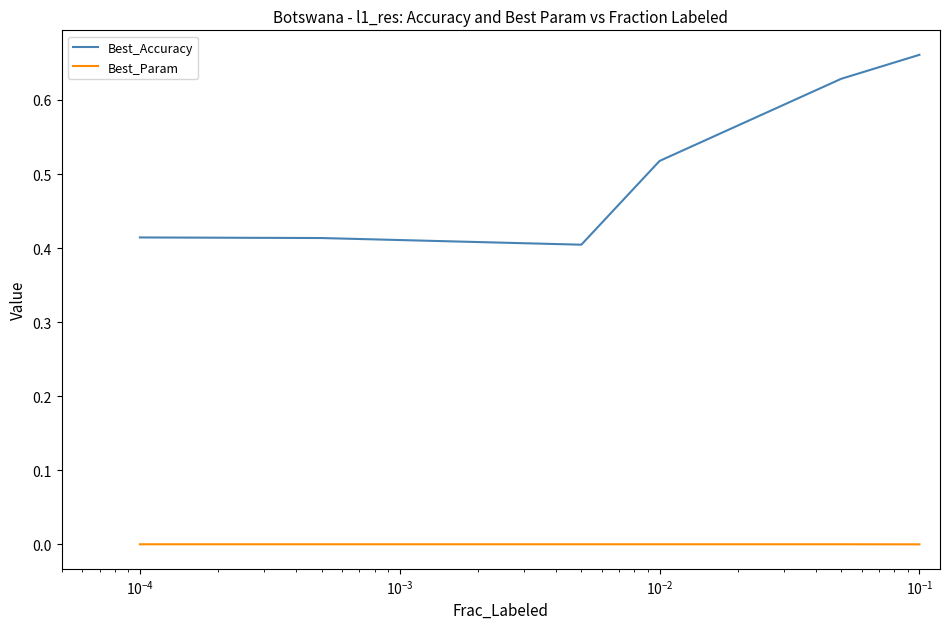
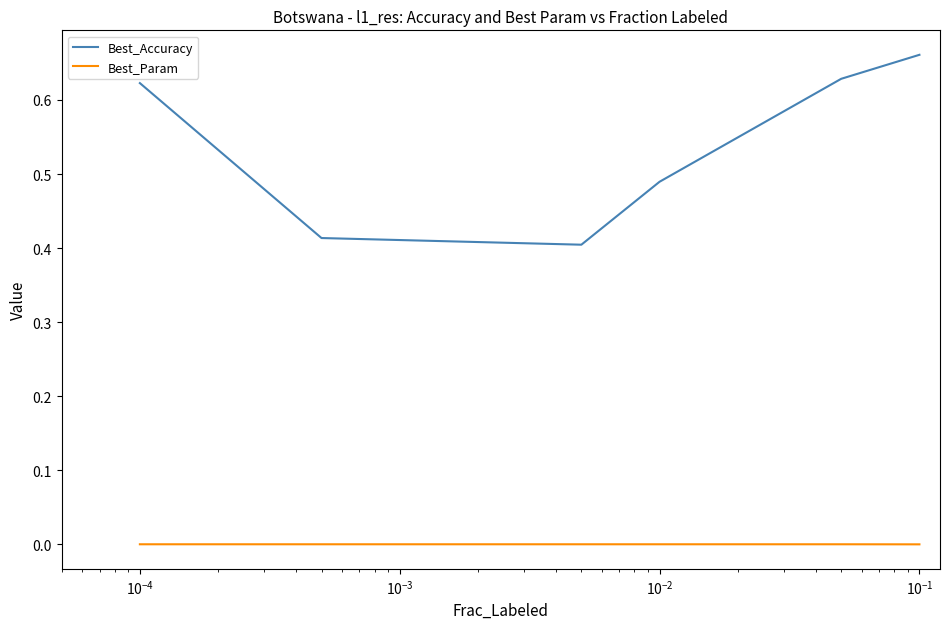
Best_Accuracy, 10^-4: 0.41 -> 0.62
Best_Accuracy, 10^-2: 0.52 -> 0.49
